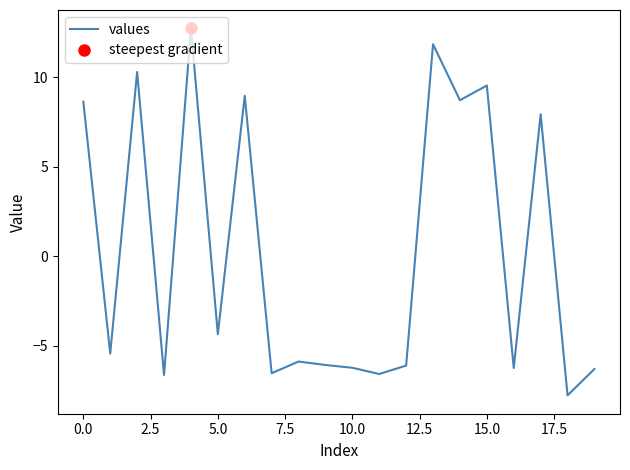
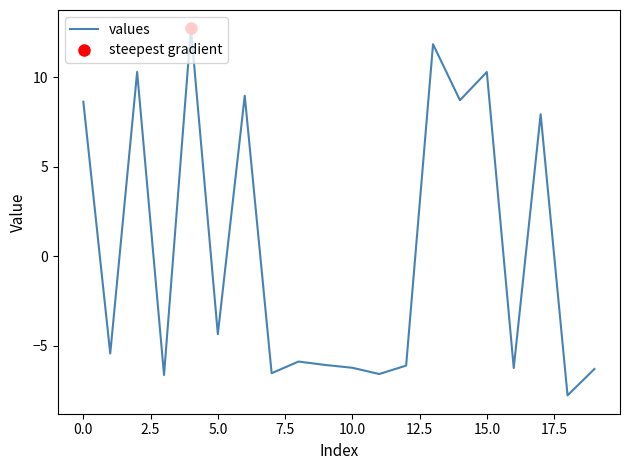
values, 15.0: 9.5 -> 10.3
